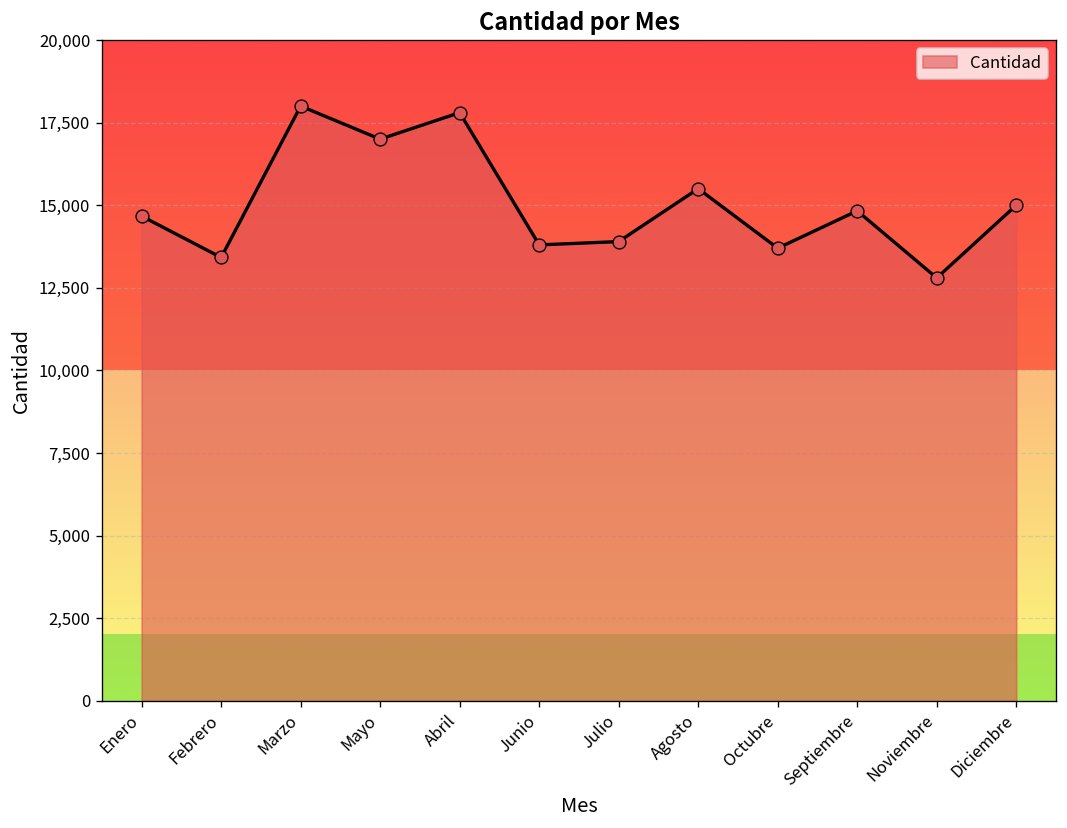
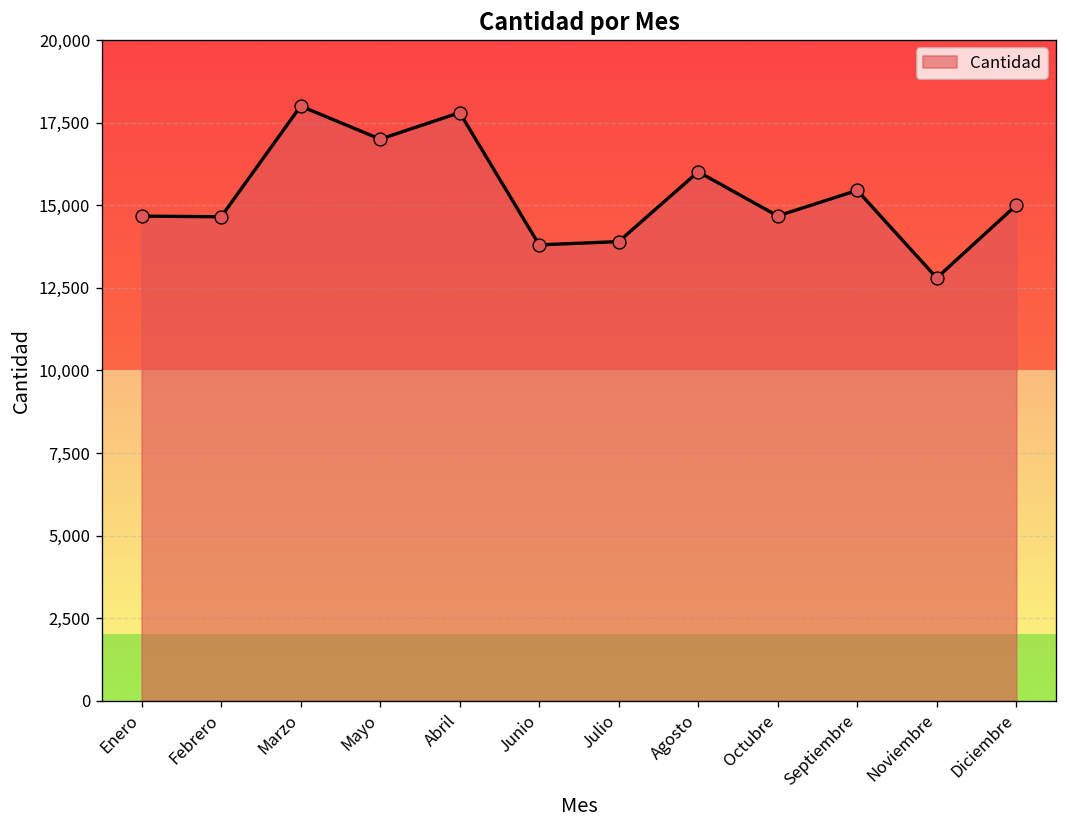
Febrero: 13,400 -> 14,700
Agosto: 15,500 -> 16,000
Octubre: 13,700 -> 14,700
Septiembre: 14,800 -> 15,500
